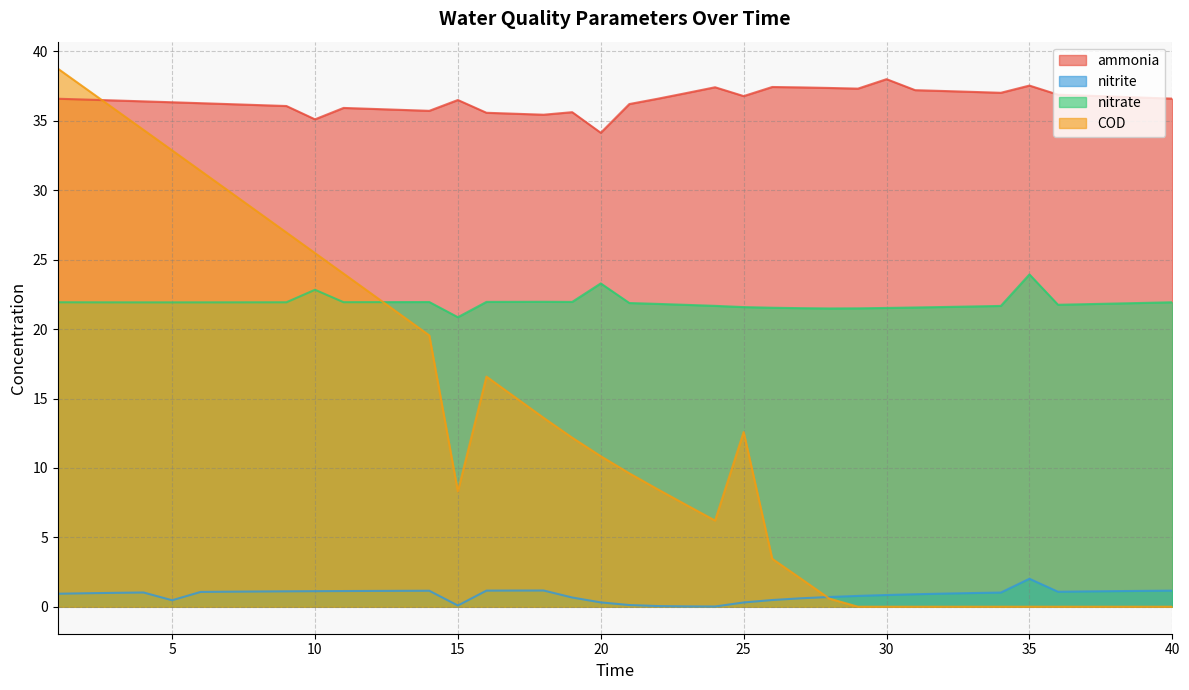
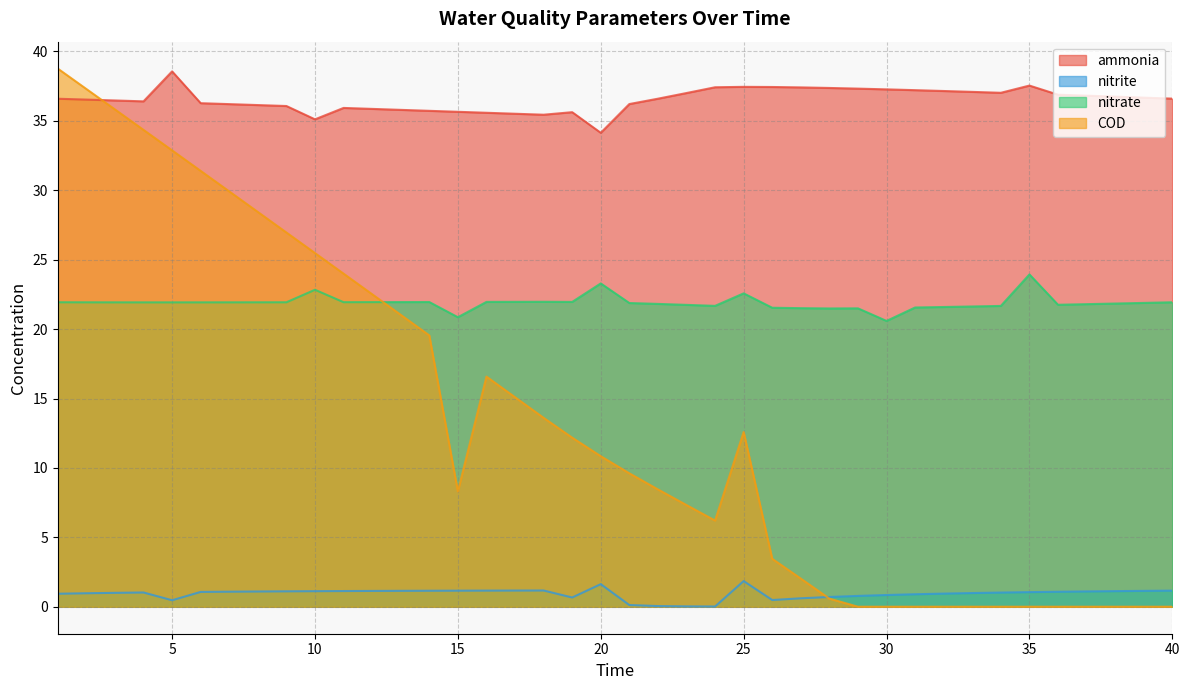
ammonia, 5: 36.3 -> 38.6
ammonia, 15: 36.5 -> 35.7
nitrite, 15: 0.1 -> 1.2
nitrite, 20: 0.3 -> 1.6
ammonia, 25: 36.8 -> 37.4
nitrite, 25: 0.3 -> 1.9
nitrate, 25: 21.6 -> 22.6
ammonia, 30: 38.0 -> 37.3
nitrate, 30: 21.5 -> 20.6
nitrite, 35: 2.0 -> 1.1
